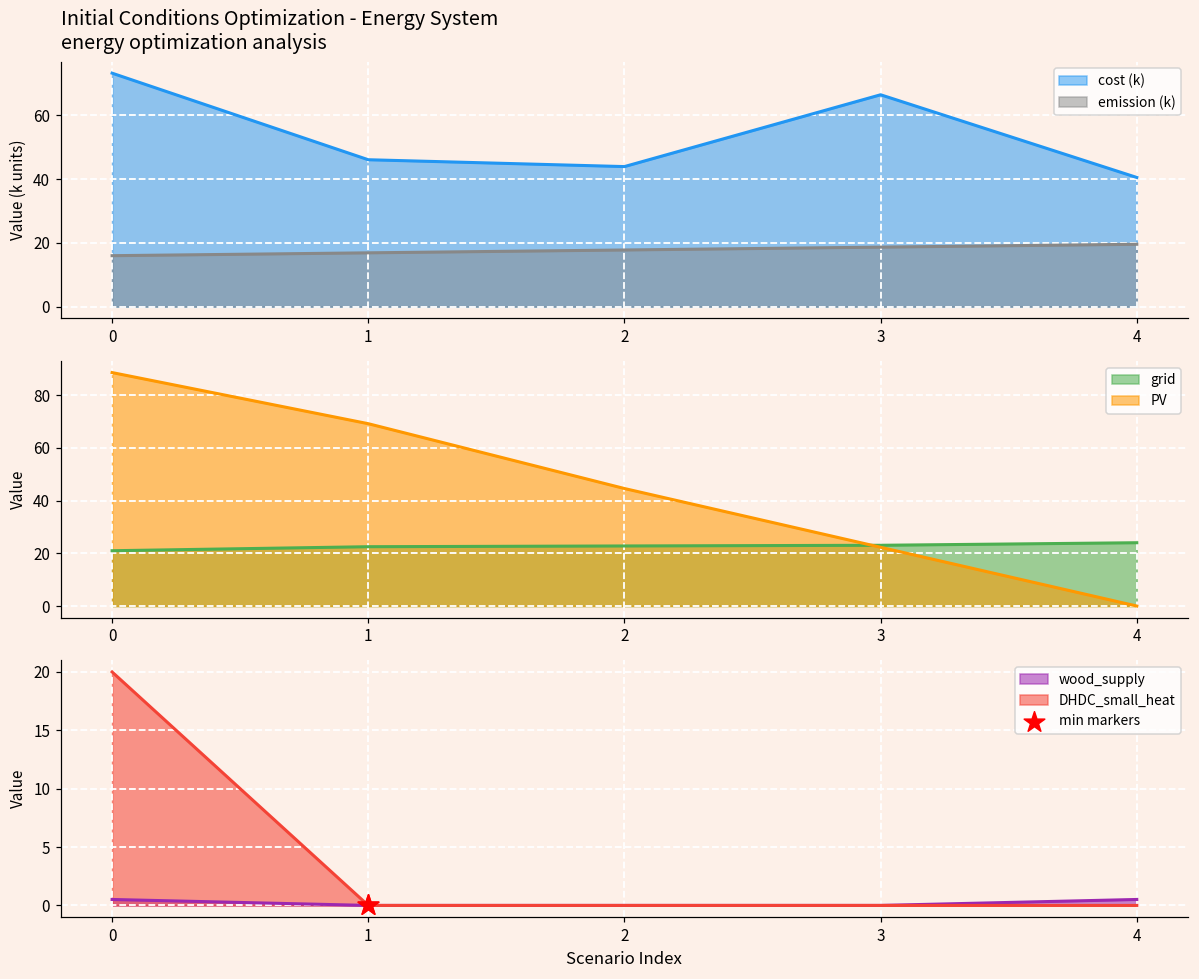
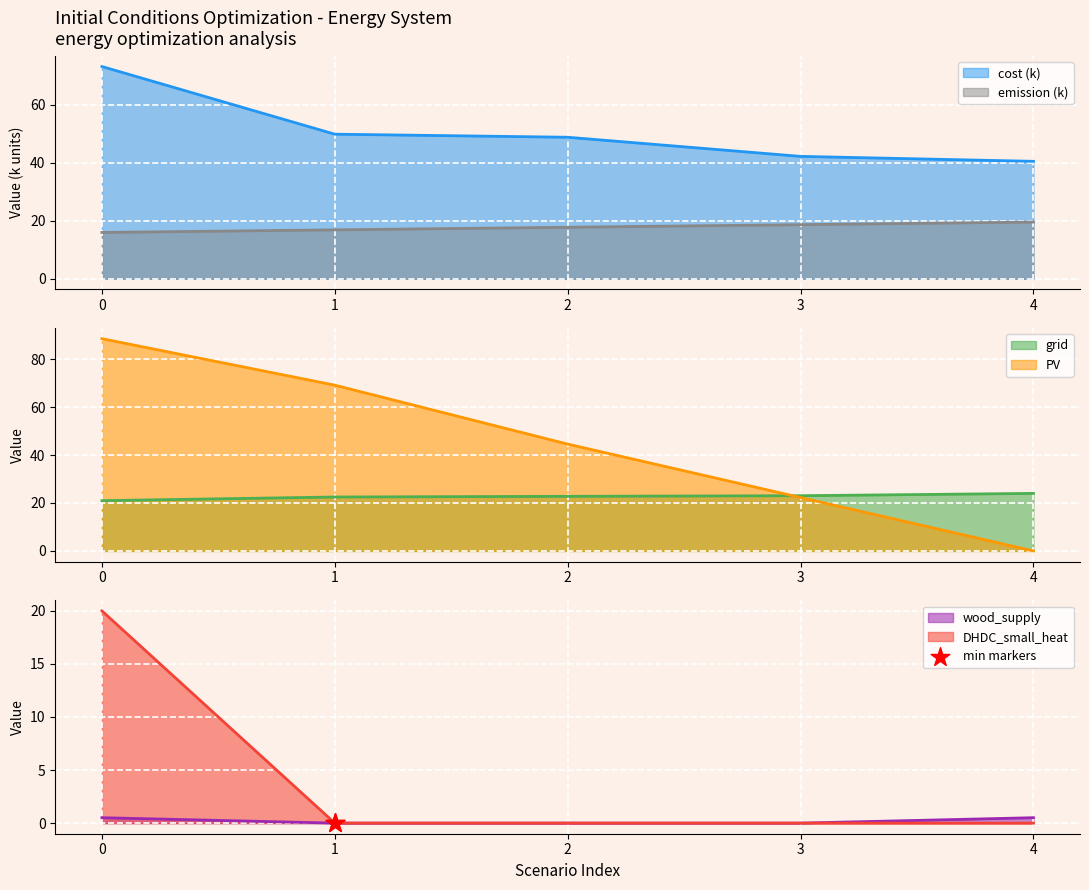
Initial Conditions Optimization - Energy System energy optimization analysis, cost (k), 1: 46 -> 50
Initial Conditions Optimization - Energy System energy optimization analysis, cost (k), 2: 44 -> 49
Initial Conditions Optimization - Energy System energy optimization analysis, cost (k), 3: 66 -> 42
